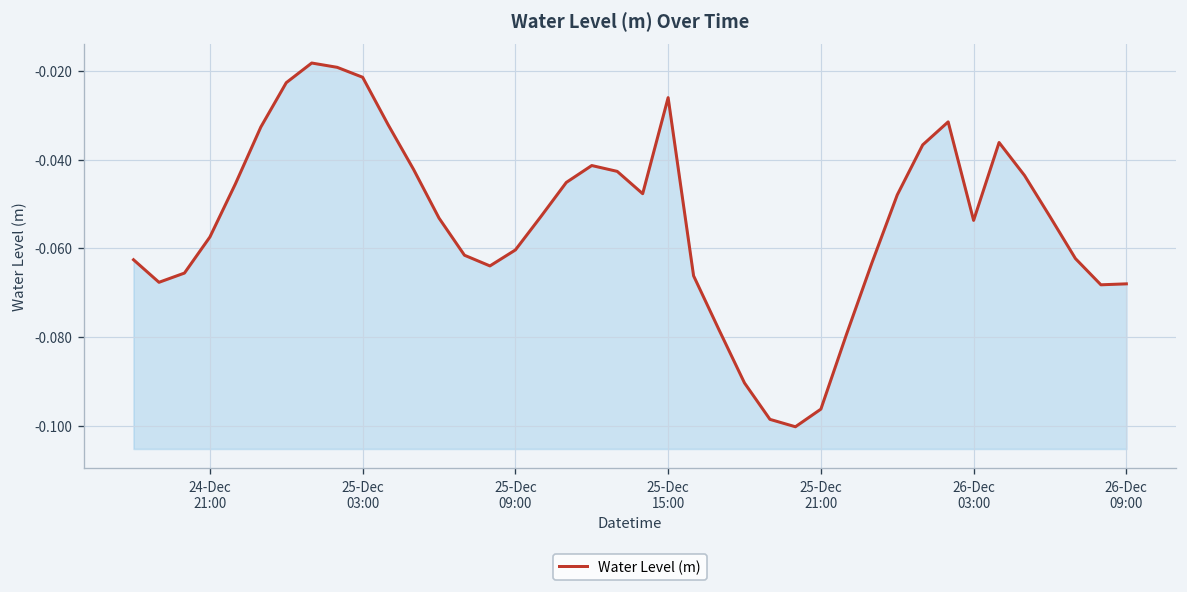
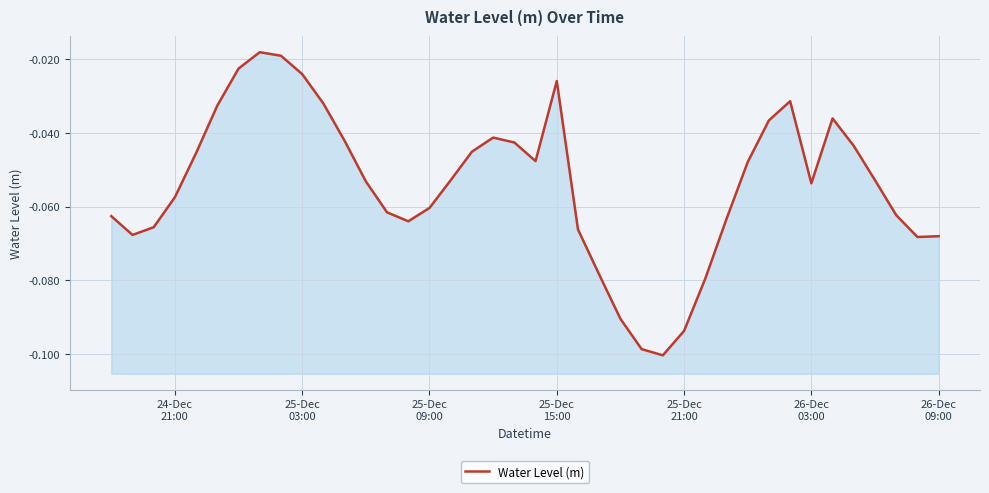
25-Dec 03:00: -0.021 -> -0.024
25-Dec 21:00: -0.096 -> -0.094
